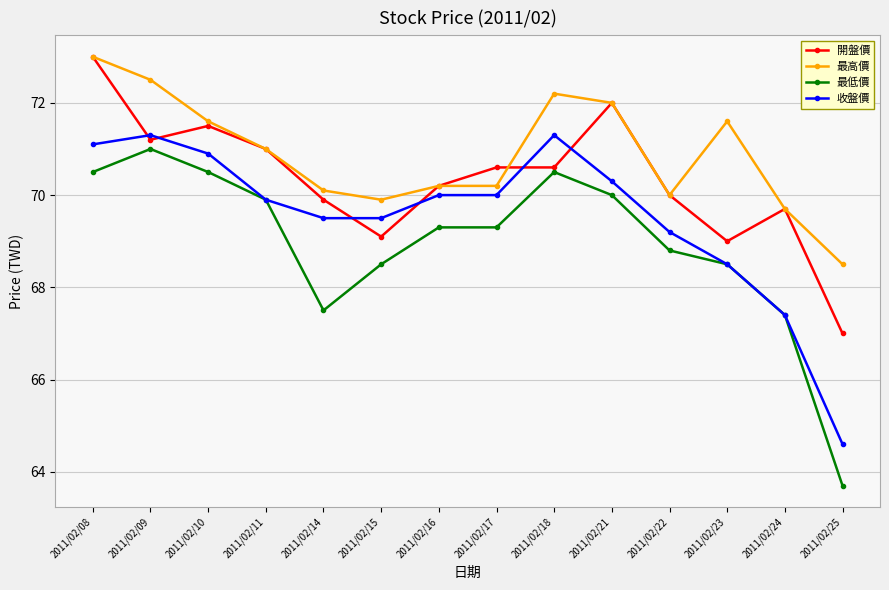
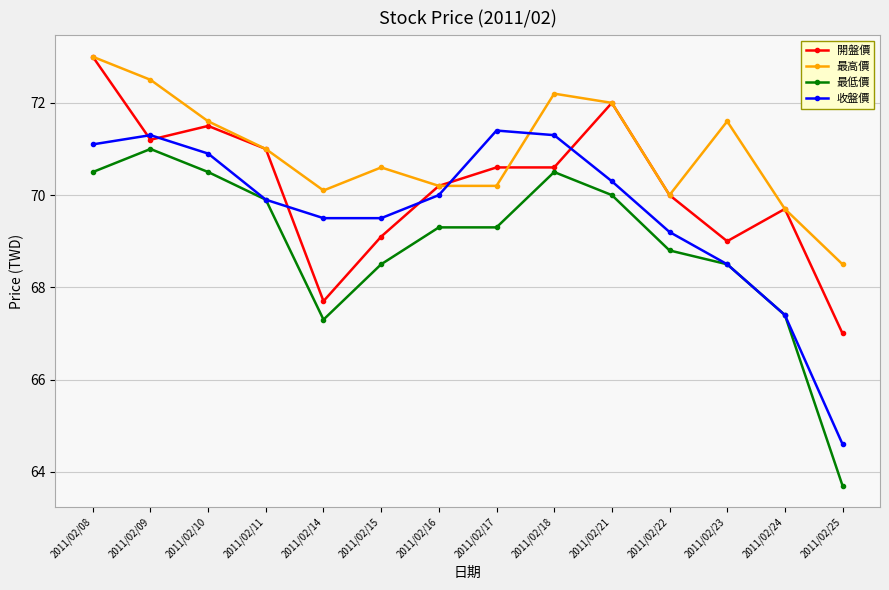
開盤價, 2011/02/14: 69.9 -> 67.7
最低價, 2011/02/14: 67.5 -> 67.3
最高價, 2011/02/15: 69.9 -> 70.6
收盤價, 2011/02/17: 70.0 -> 71.4
